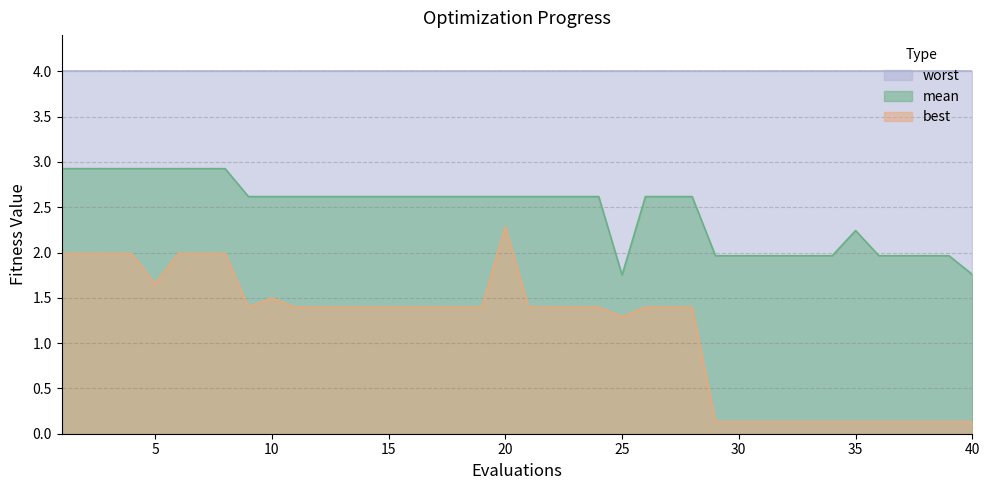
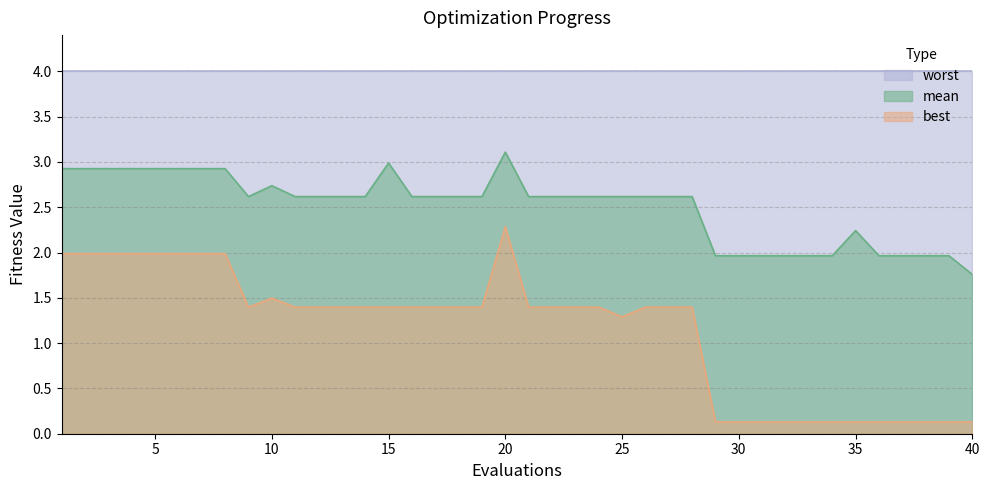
best, 5: 1.7 -> 2.0
mean, 10: 2.6 -> 2.7
mean, 15: 2.6 -> 3.0
mean, 20: 2.6 -> 3.1
mean, 25: 1.8 -> 2.6
